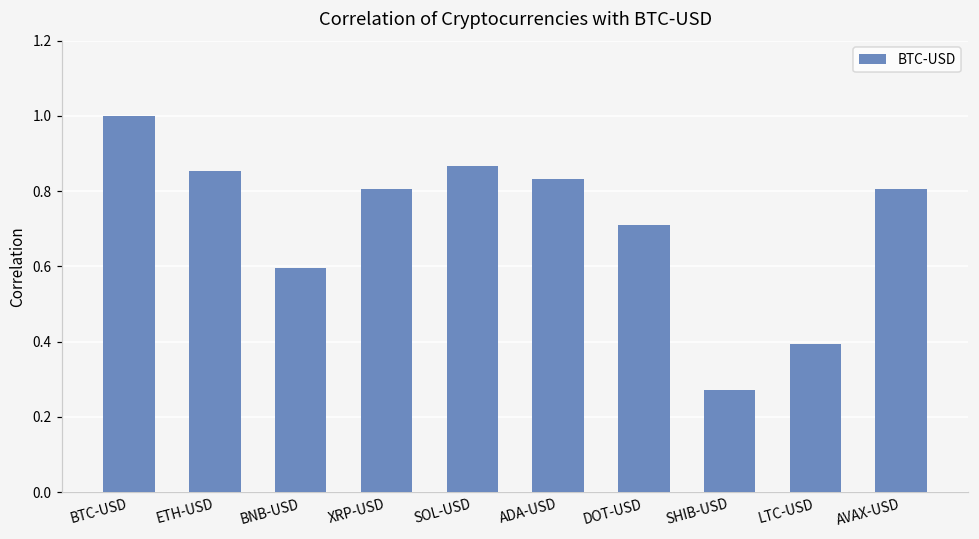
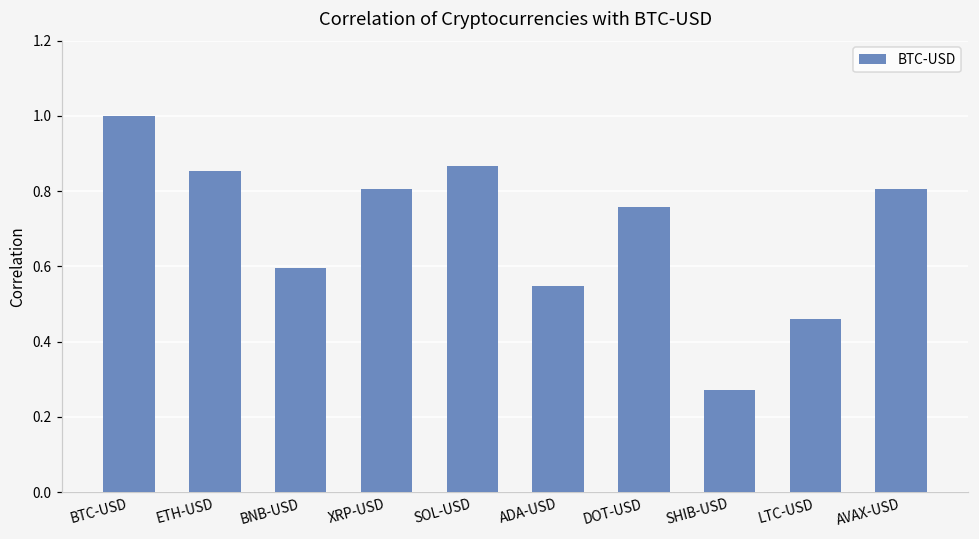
ADA-USD: 0.83 -> 0.55
DOT-USD: 0.71 -> 0.76
LTC-USD: 0.39 -> 0.46
